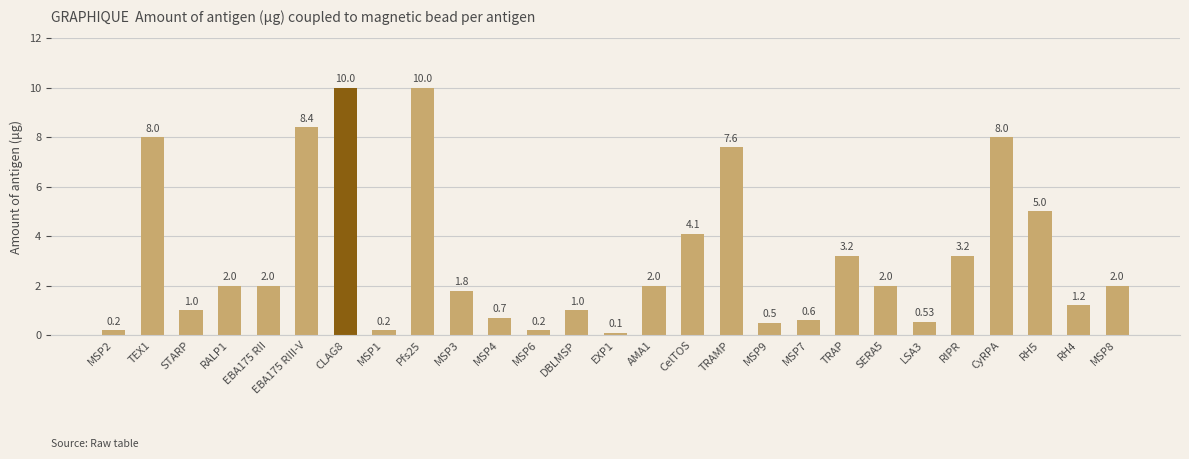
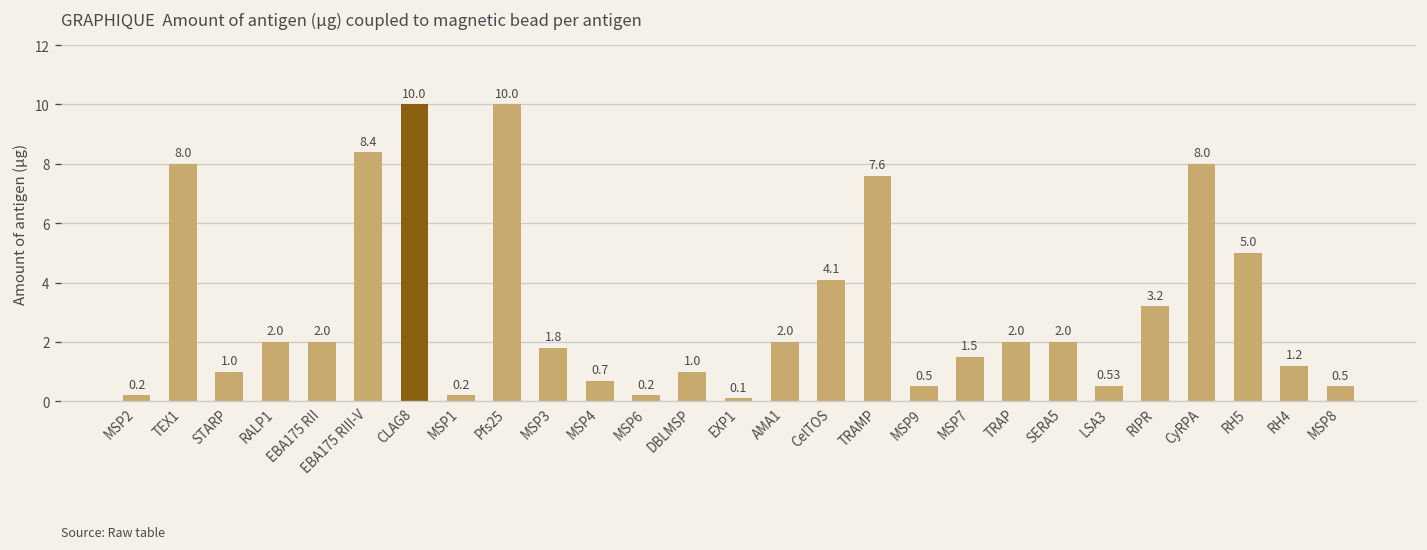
MSP7: 0.6 -> 1.5
TRAP: 3.2 -> 2.0
MSP8: 2.0 -> 0.5
